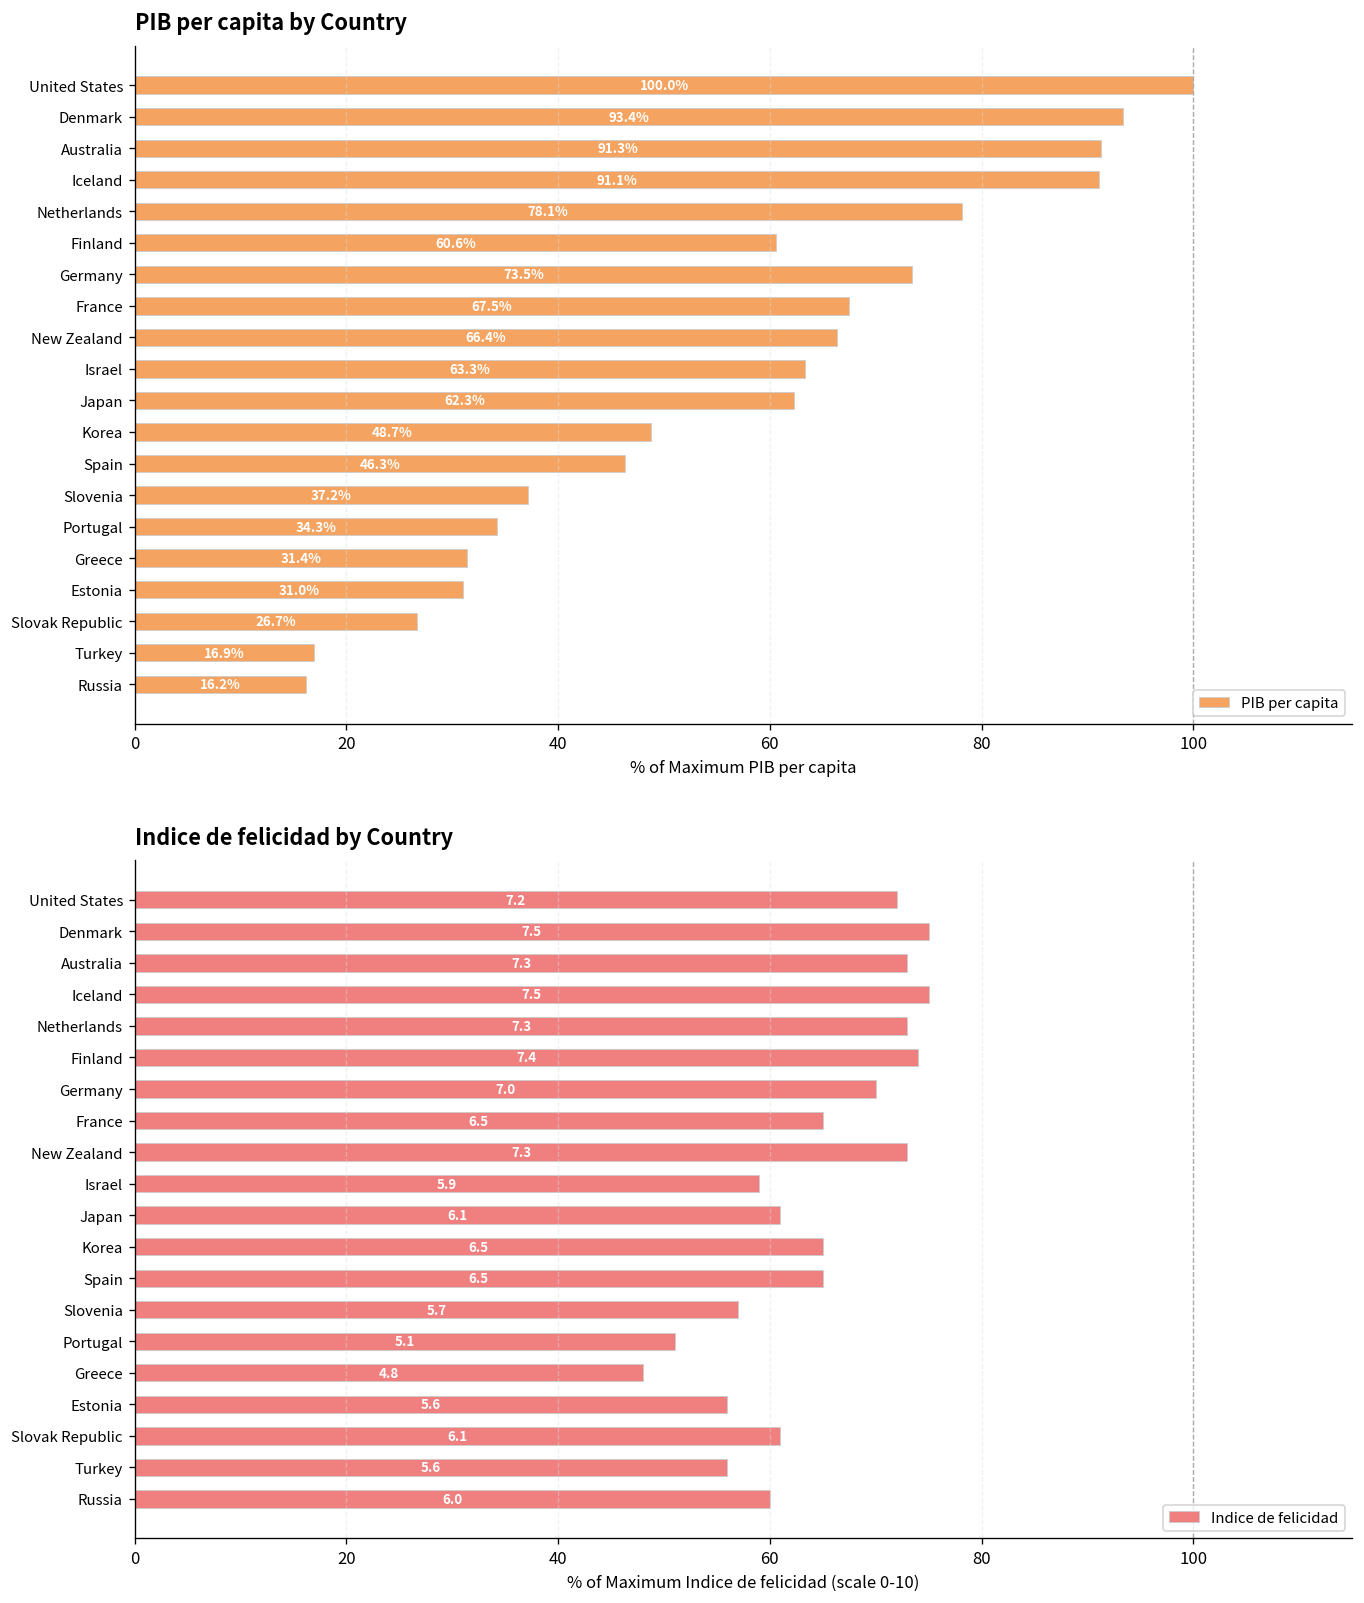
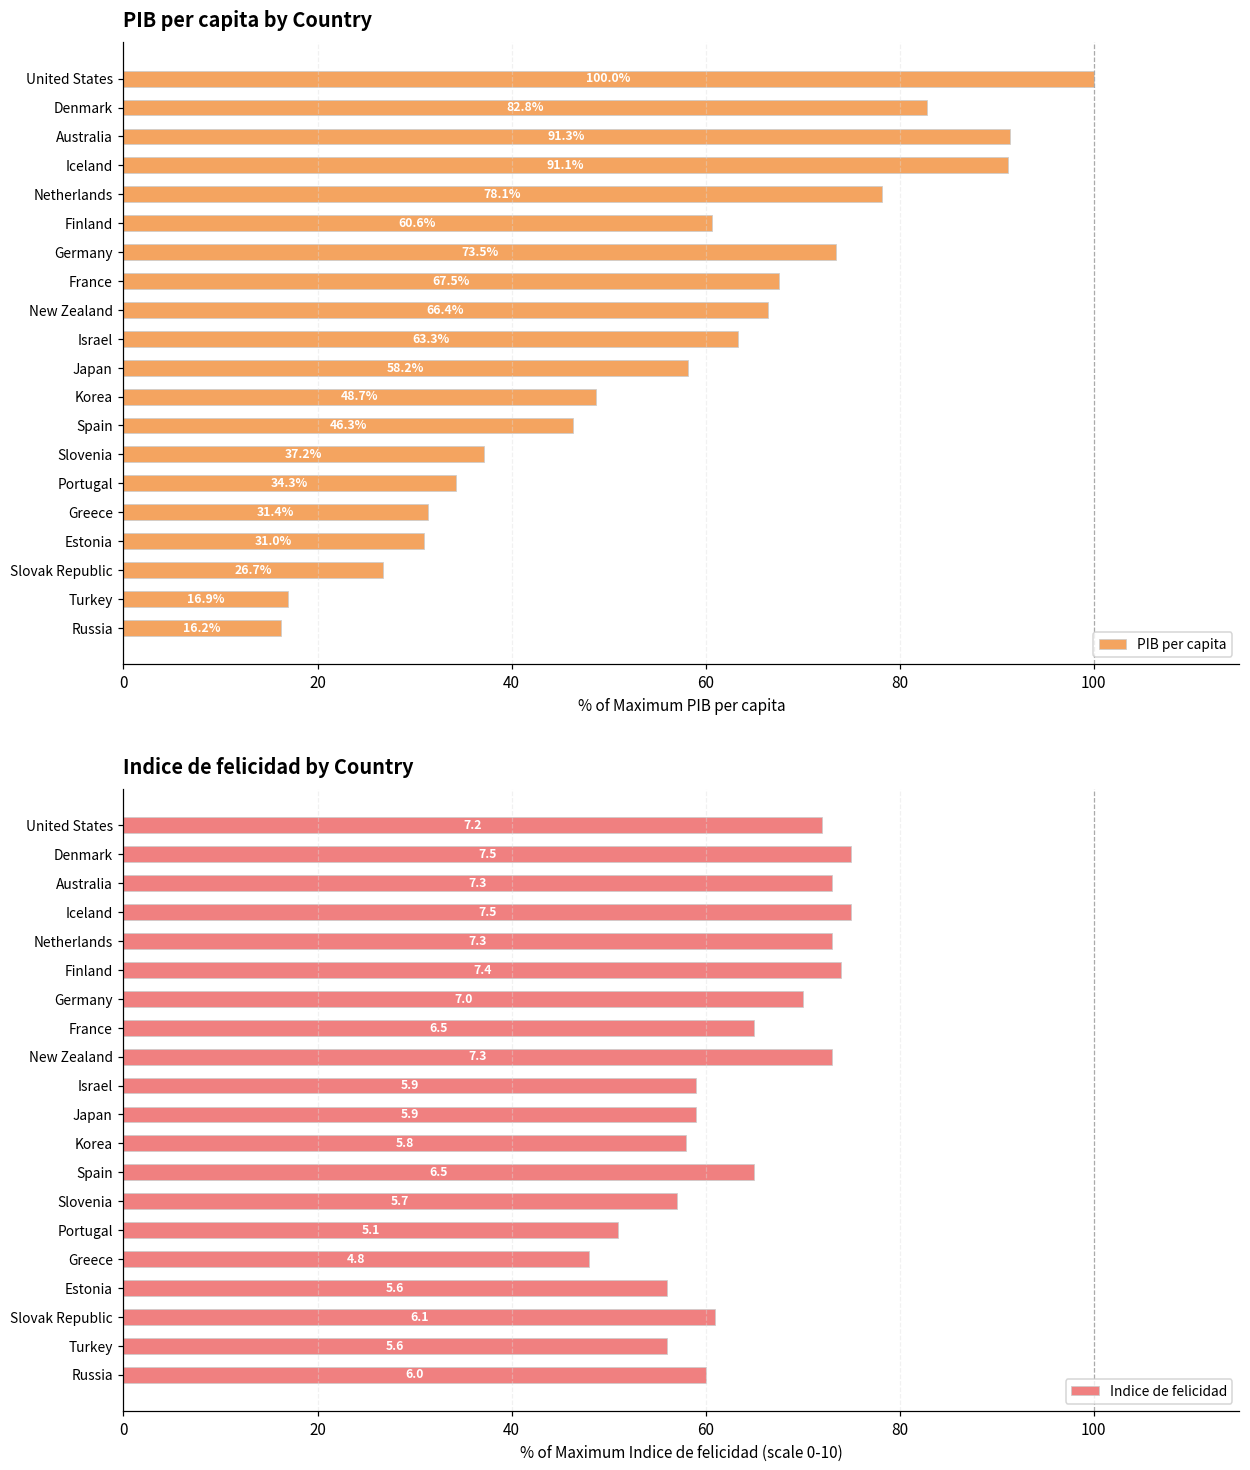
PIB per capita by Country, Denmark: 93.4% -> 82.8%
PIB per capita by Country, Japan: 62.3% -> 58.2%
Indice de felicidad by Country, Japan: 6.1 -> 5.9
Indice de felicidad by Country, Korea: 6.5 -> 5.8
